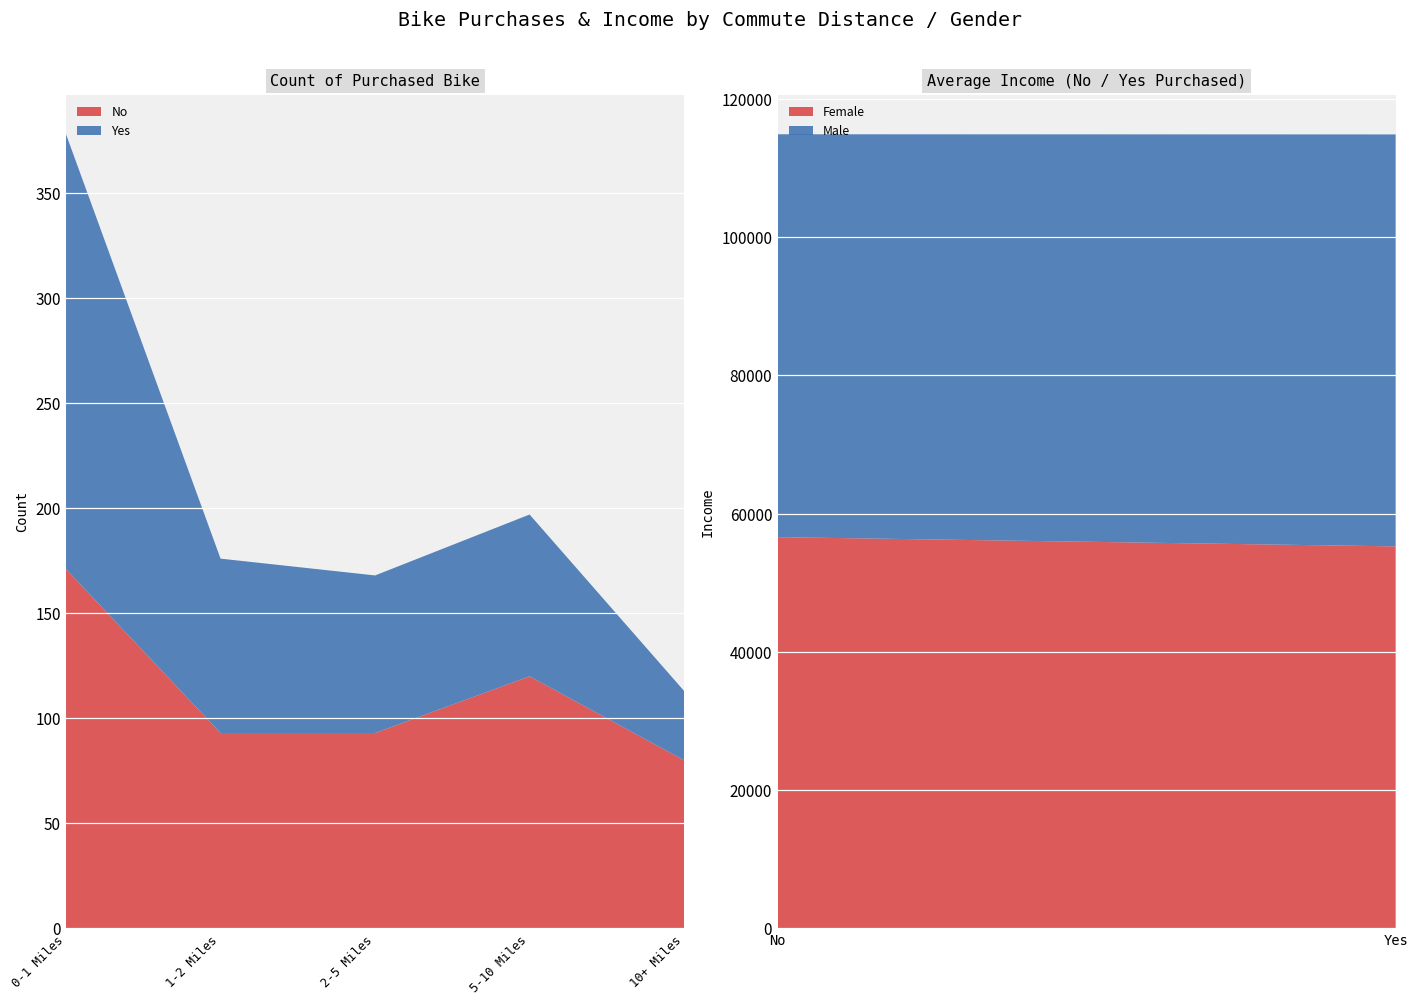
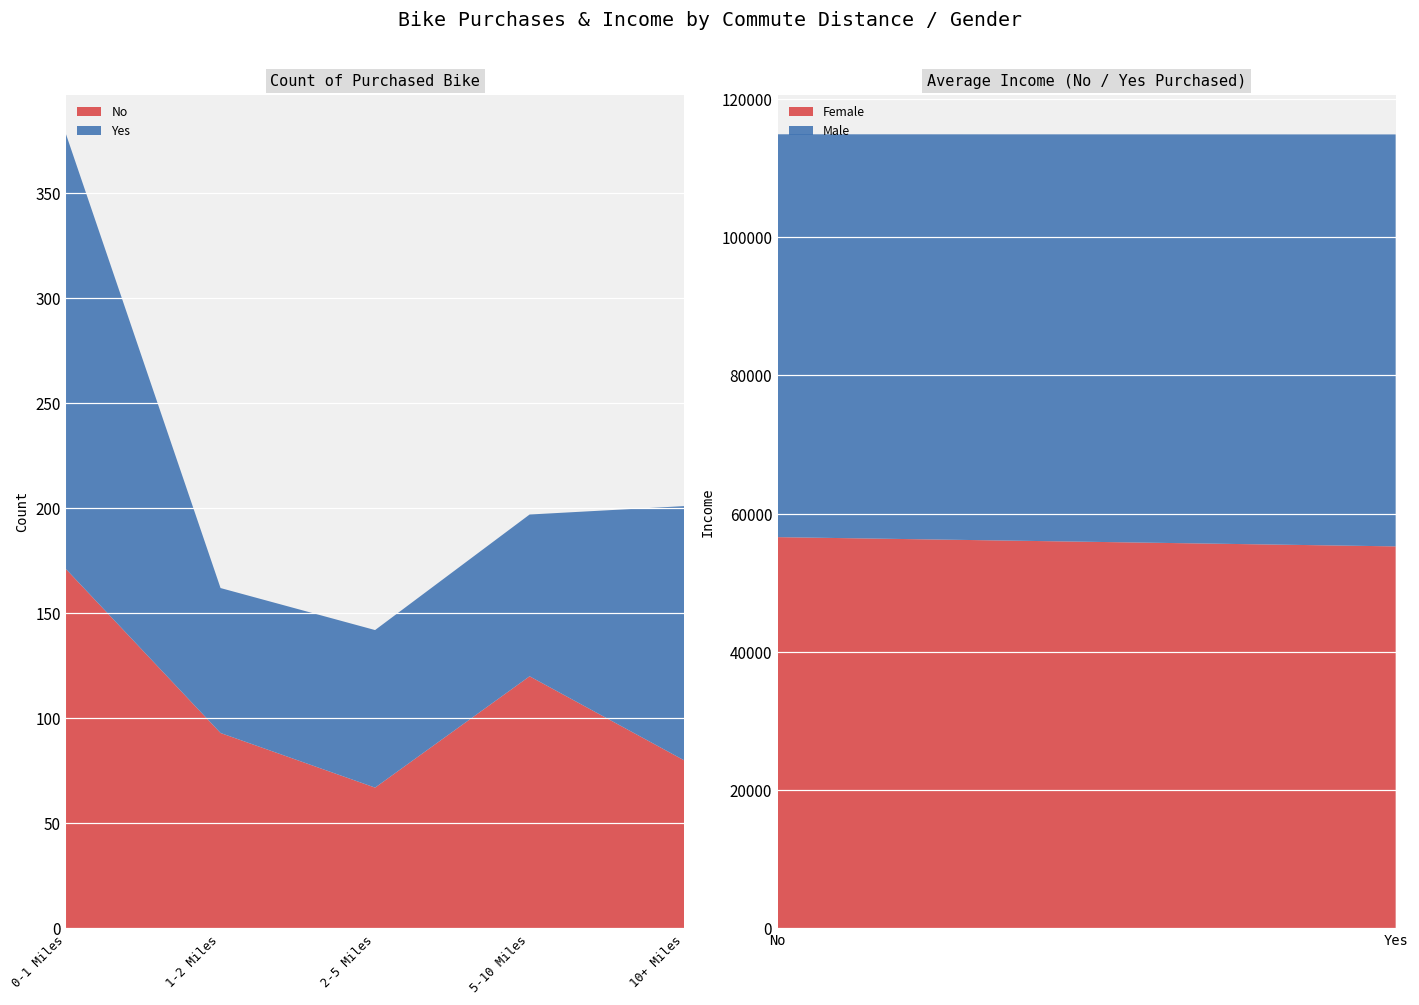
Count of Purchased Bike, Yes, 1-2 Miles: 83 -> 69
Count of Purchased Bike, No, 2-5 Miles: 93 -> 67
Count of Purchased Bike, Yes, 10+ Miles: 33 -> 121
